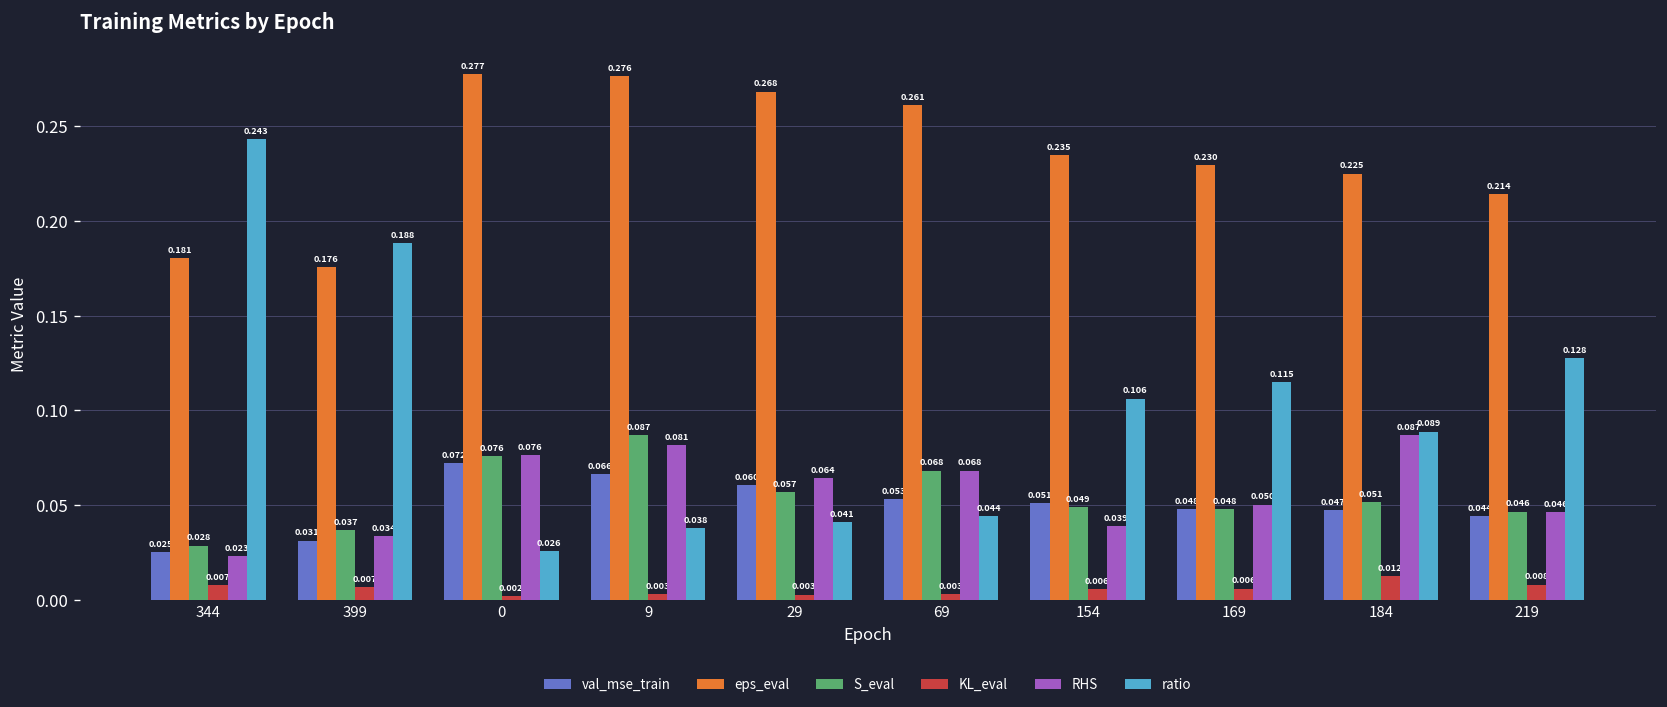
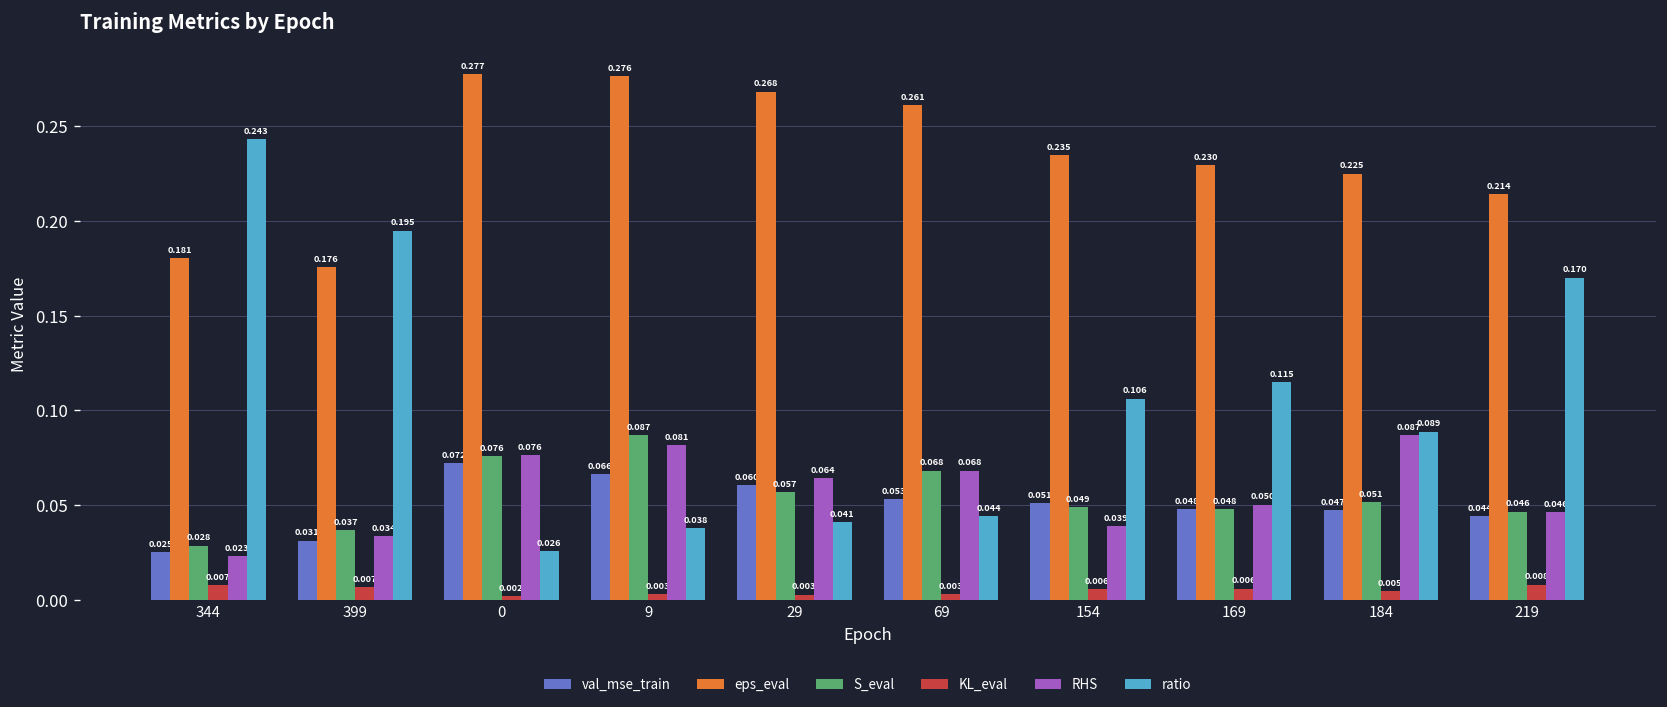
ratio, 399: 0.188 -> 0.195
KL_eval, 184: 0.012 -> 0.005
ratio, 219: 0.128 -> 0.170
